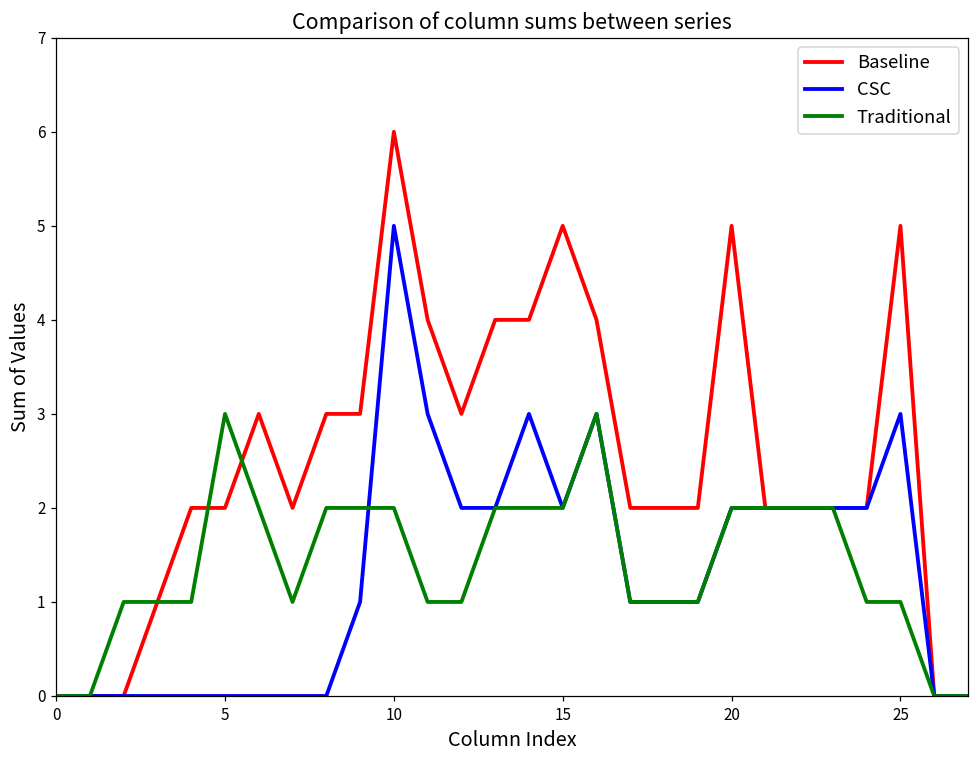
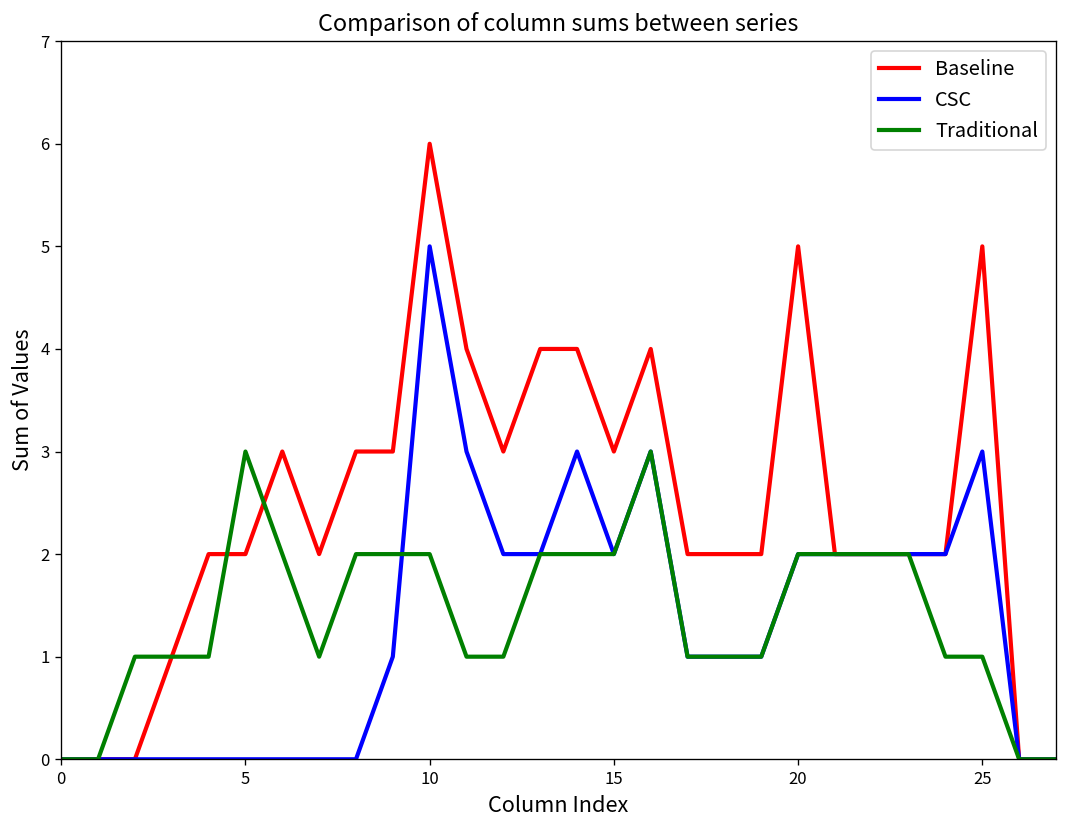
Baseline, 15: 5 -> 3
